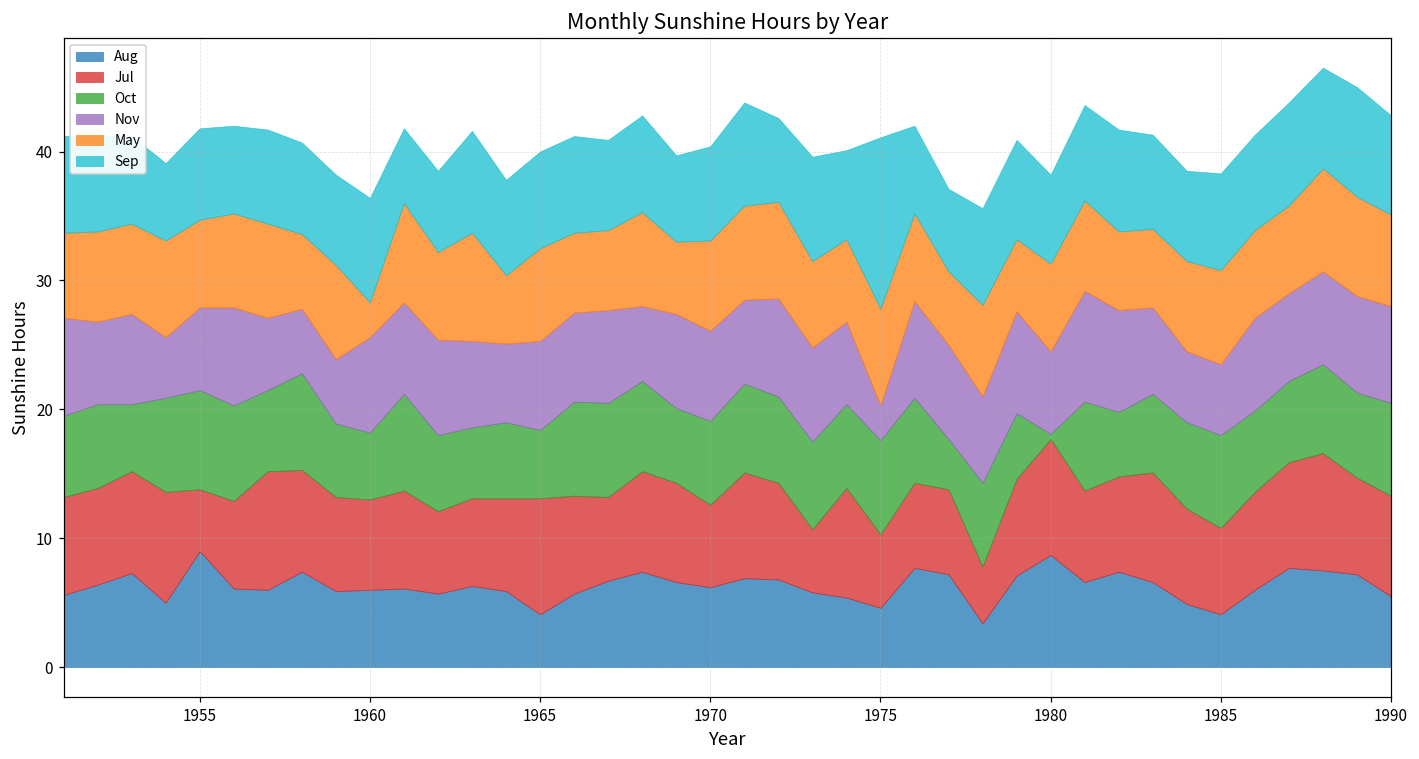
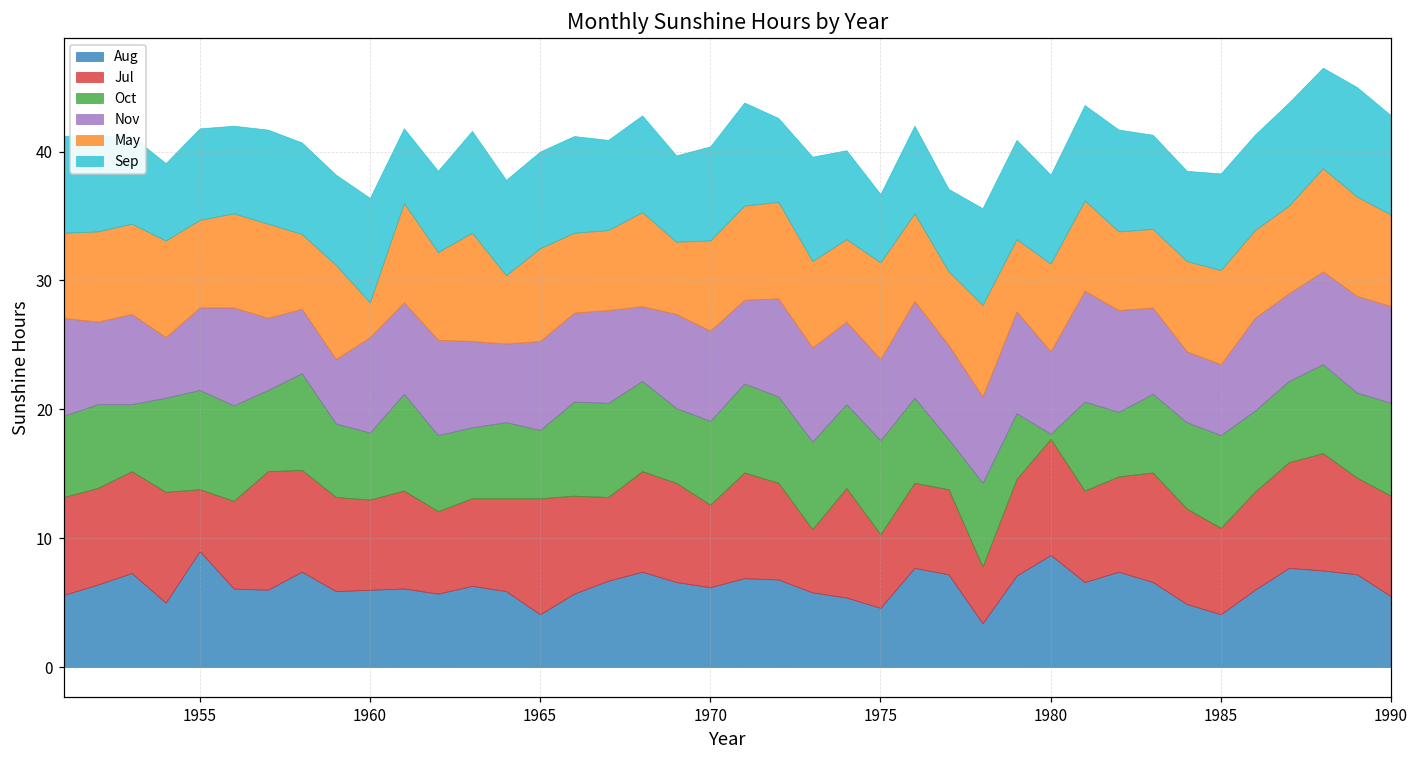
Nov, 1975: 2.7 -> 6.3
Sep, 1975: 13.3 -> 5.3
